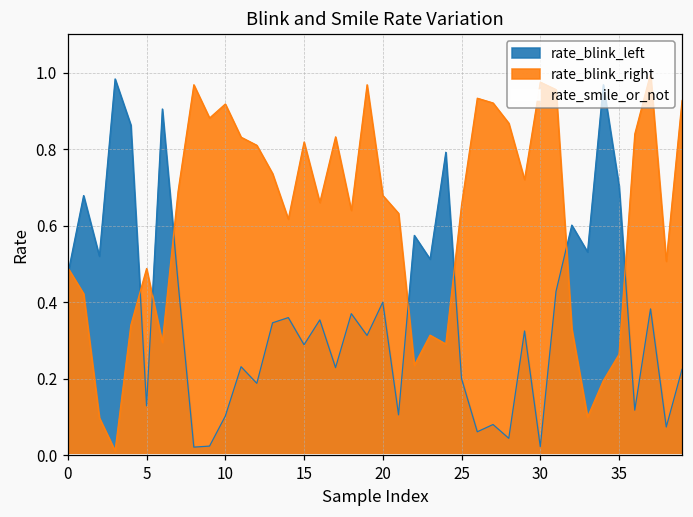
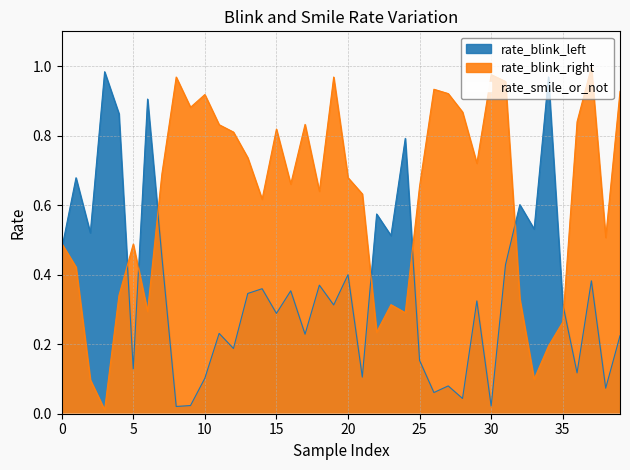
rate_blink_left, 25: 0.20 -> 0.15
rate_blink_left, 35: 0.70 -> 0.32
